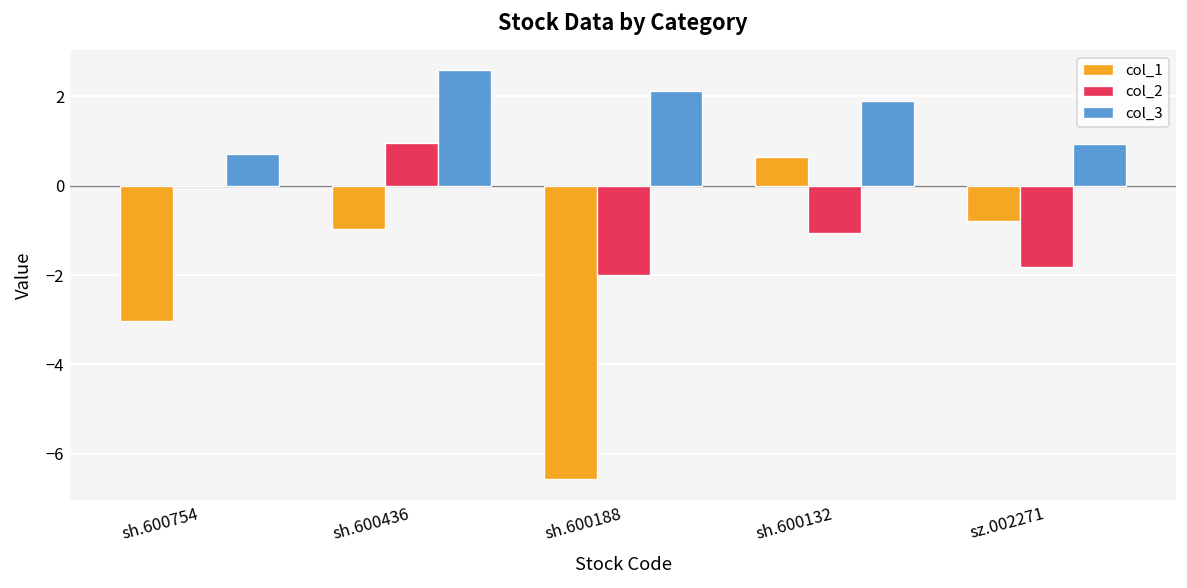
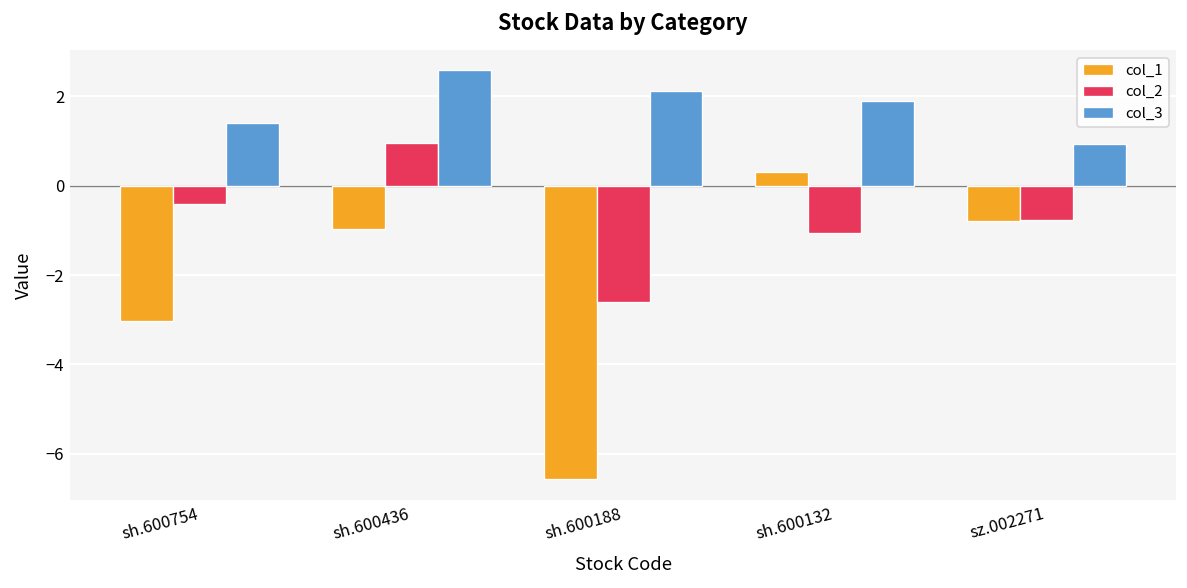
col_2, sh.600754: 0.0 -> -0.4
col_3, sh.600754: 0.7 -> 1.4
col_2, sh.600188: -2.0 -> -2.6
col_1, sh.600132: 0.6 -> 0.3
col_2, sz.002271: -1.8 -> -0.8
